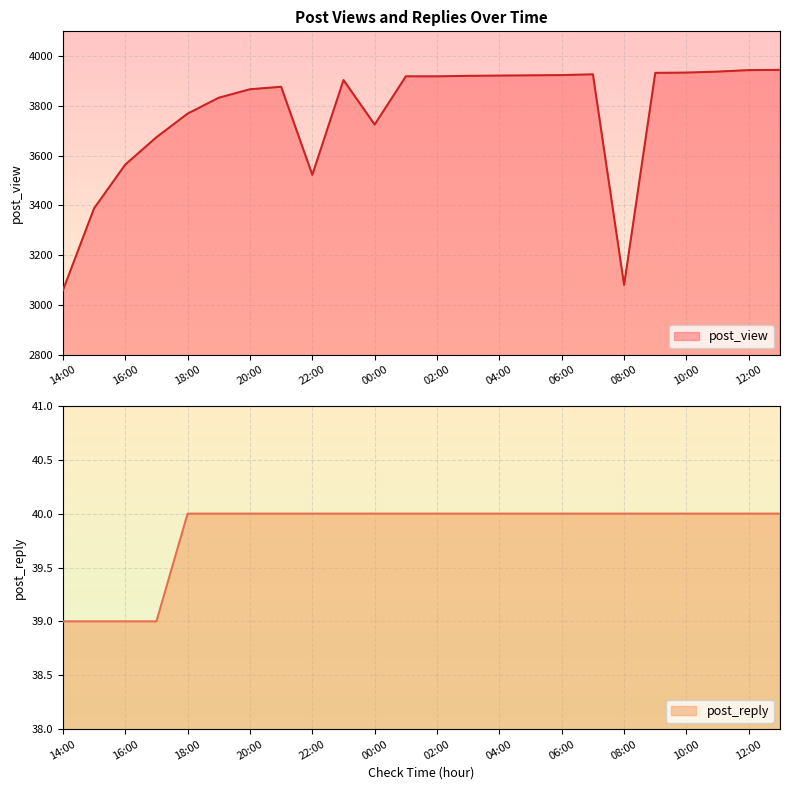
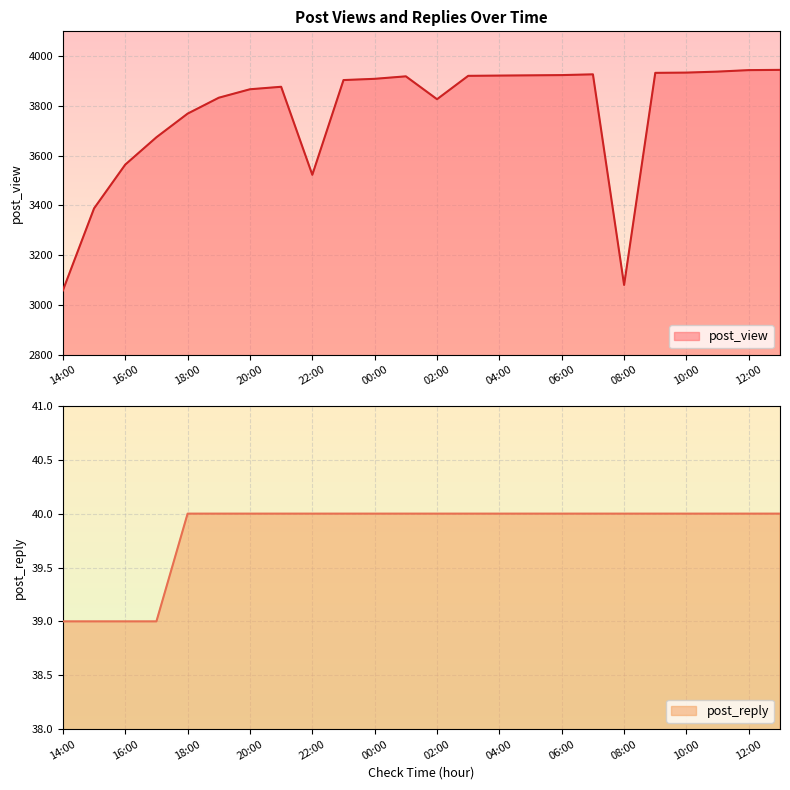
Post Views and Replies Over Time, 00:00: 3730 -> 3910
Post Views and Replies Over Time, 02:00: 3920 -> 3830
